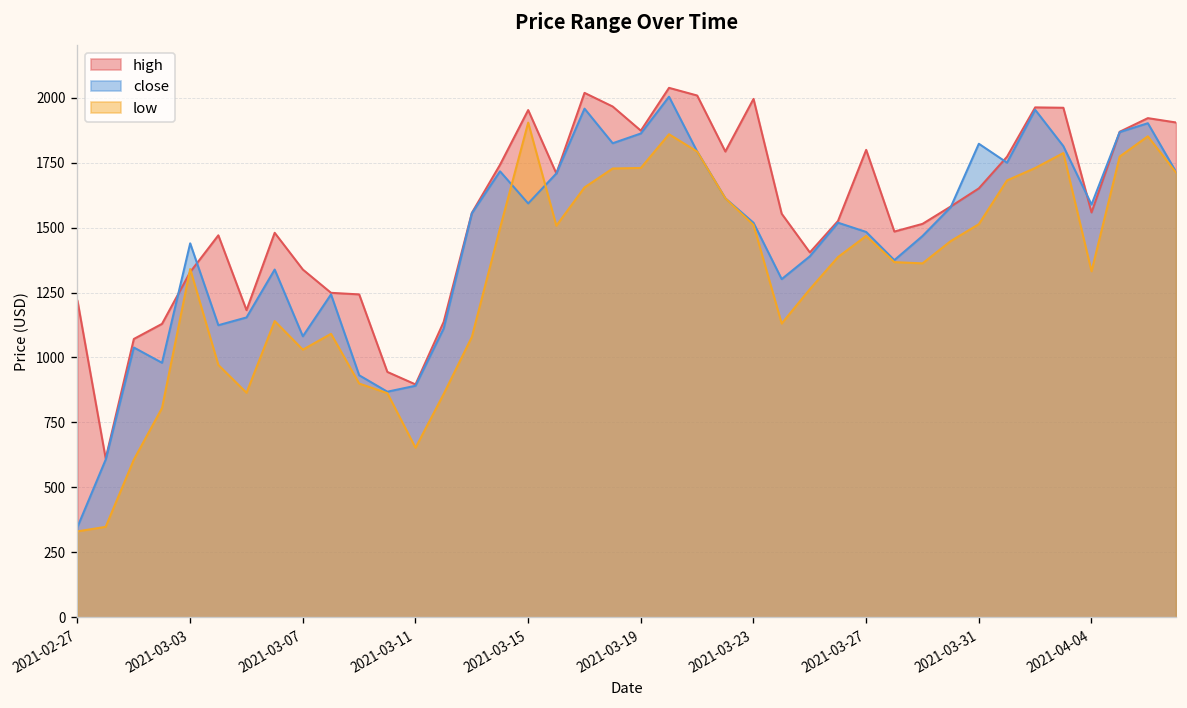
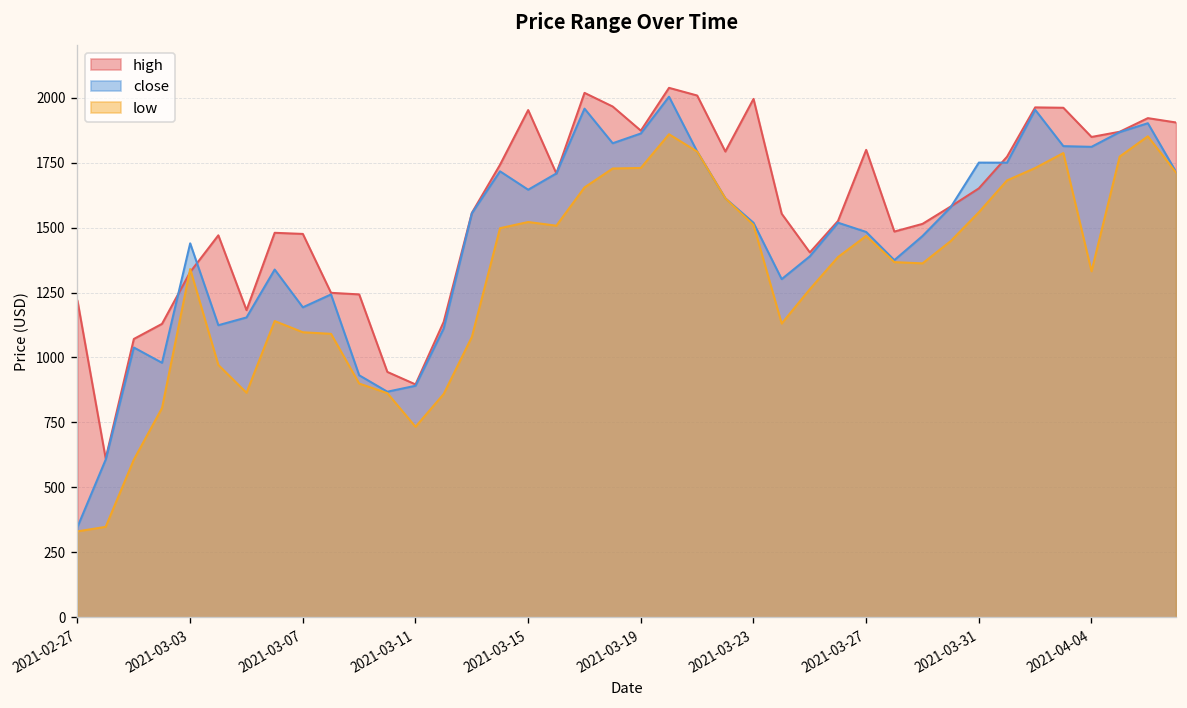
high, 2021-03-07: 1340 -> 1480
close, 2021-03-07: 1080 -> 1190
low, 2021-03-07: 1030 -> 1100
low, 2021-03-11: 650 -> 730
close, 2021-03-15: 1590 -> 1650
low, 2021-03-15: 1900 -> 1520
close, 2021-03-31: 1820 -> 1750
low, 2021-03-31: 1510 -> 1560
high, 2021-04-04: 1560 -> 1850
close, 2021-04-04: 1590 -> 1810
